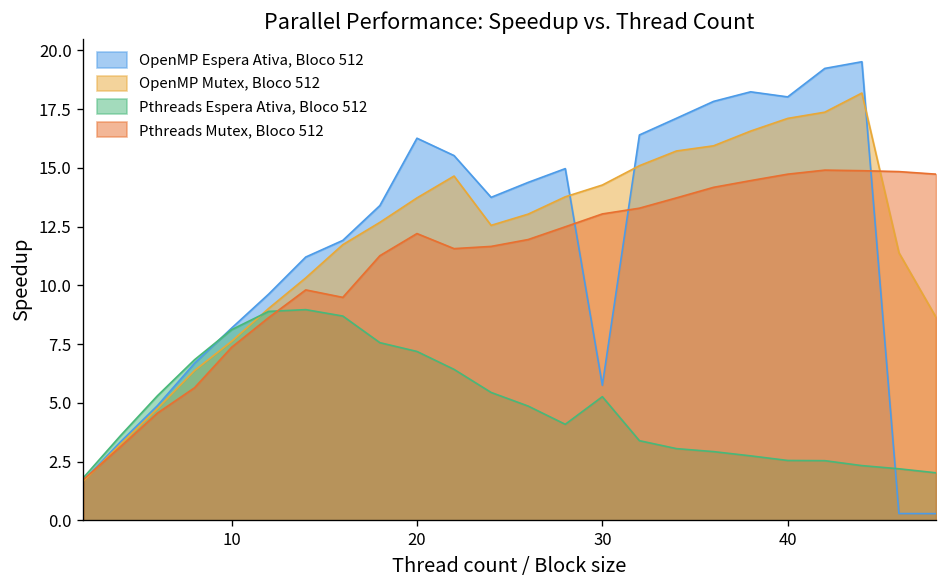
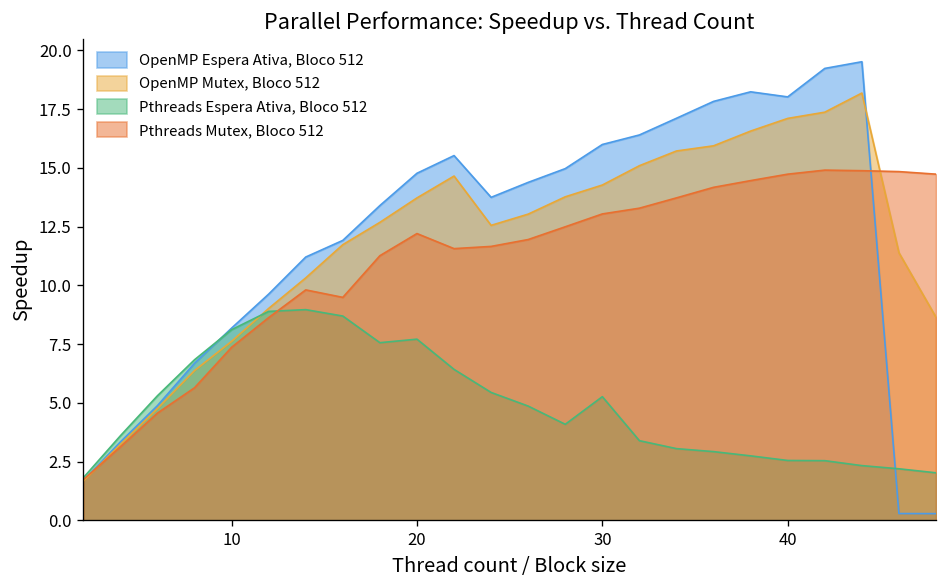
OpenMP Espera Ativa, Bloco 512, 20: 16.3 -> 14.8
Pthreads Espera Ativa, Bloco 512, 20: 7.2 -> 7.7
OpenMP Espera Ativa, Bloco 512, 30: 5.8 -> 16.0
